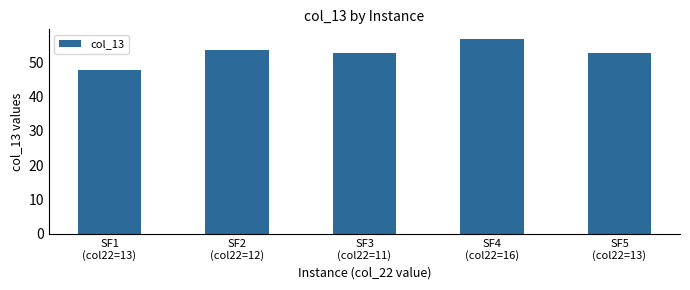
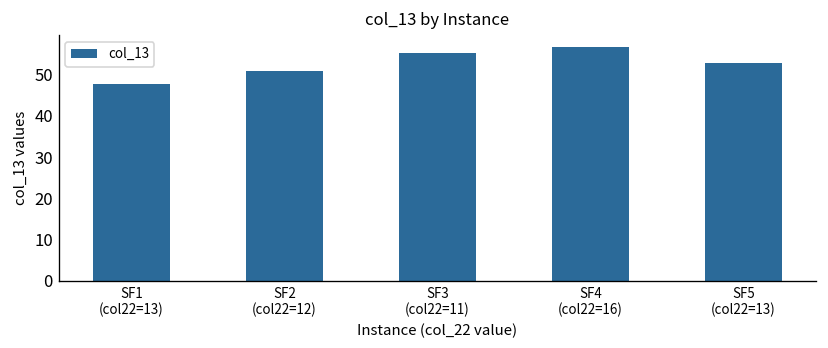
SF2 (col22=12): 54 -> 51
SF3 (col22=11): 53 -> 55
